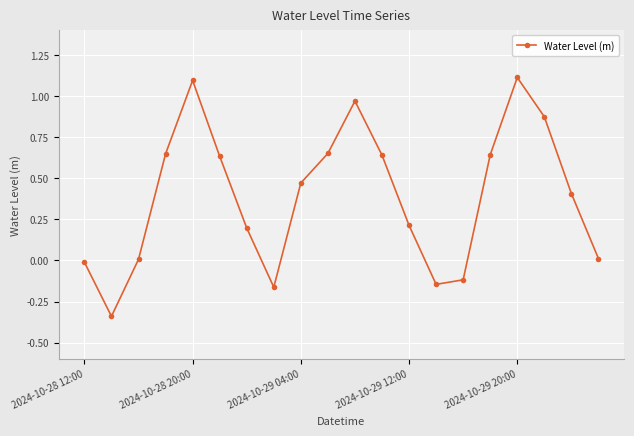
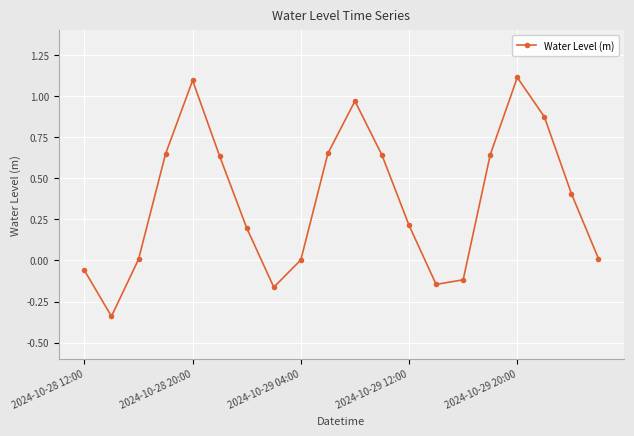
2024-10-28 12:00: -0.01 -> -0.06
2024-10-29 04:00: 0.47 -> 0.00
